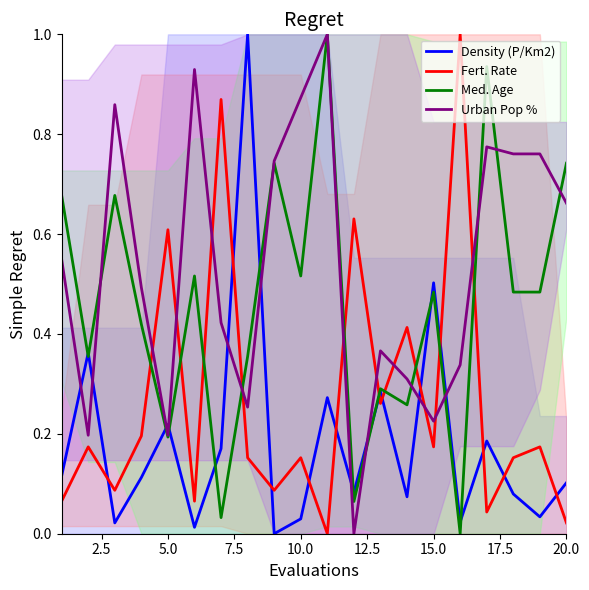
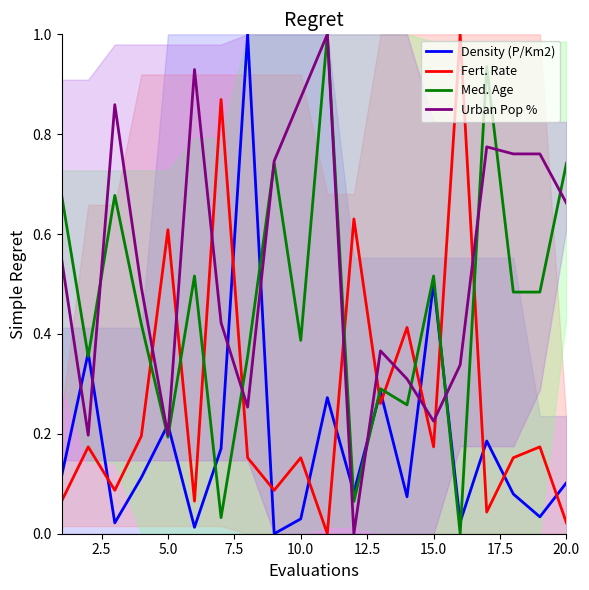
Med. Age, 10.0: 0.52 -> 0.39
Med. Age, 15.0: 0.48 -> 0.52
